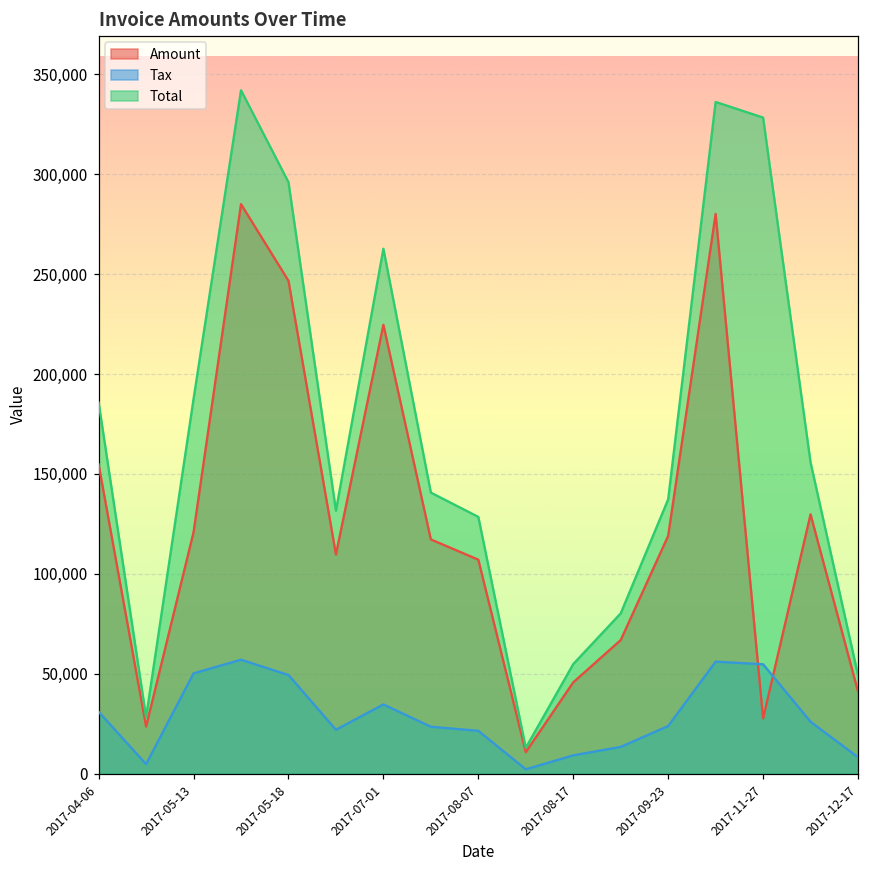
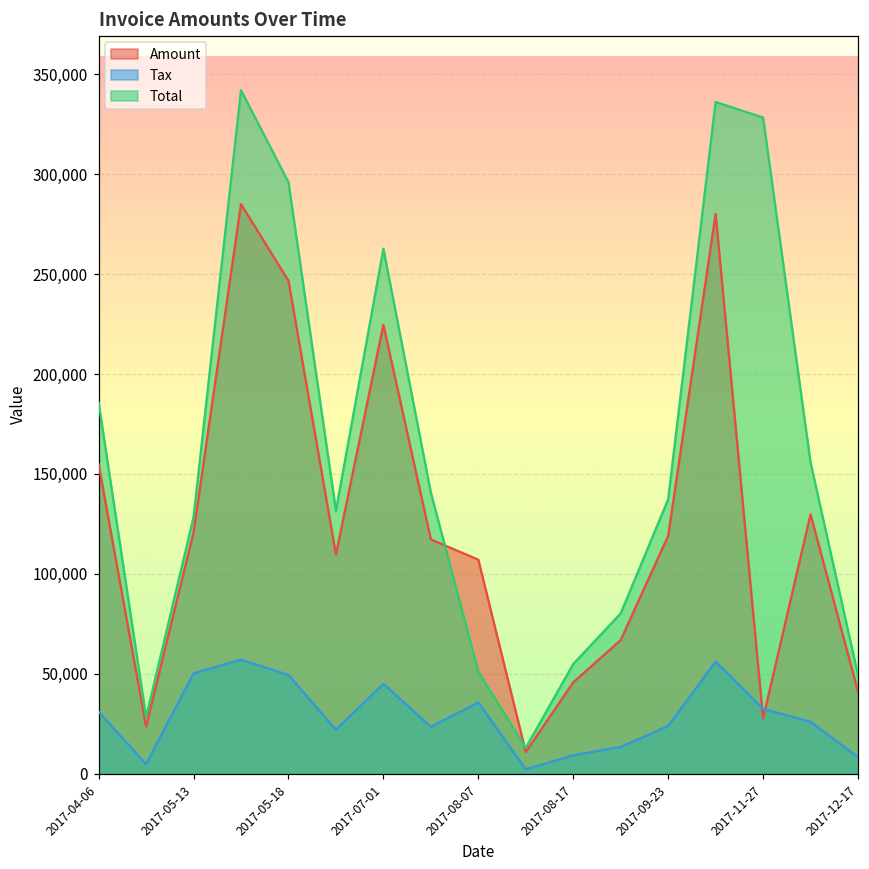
Total, 2017-05-13: 188,000 -> 128,000
Tax, 2017-07-01: 35,000 -> 45,000
Tax, 2017-08-07: 21,000 -> 36,000
Total, 2017-08-07: 128,000 -> 51,000
Tax, 2017-11-27: 55,000 -> 32,000
